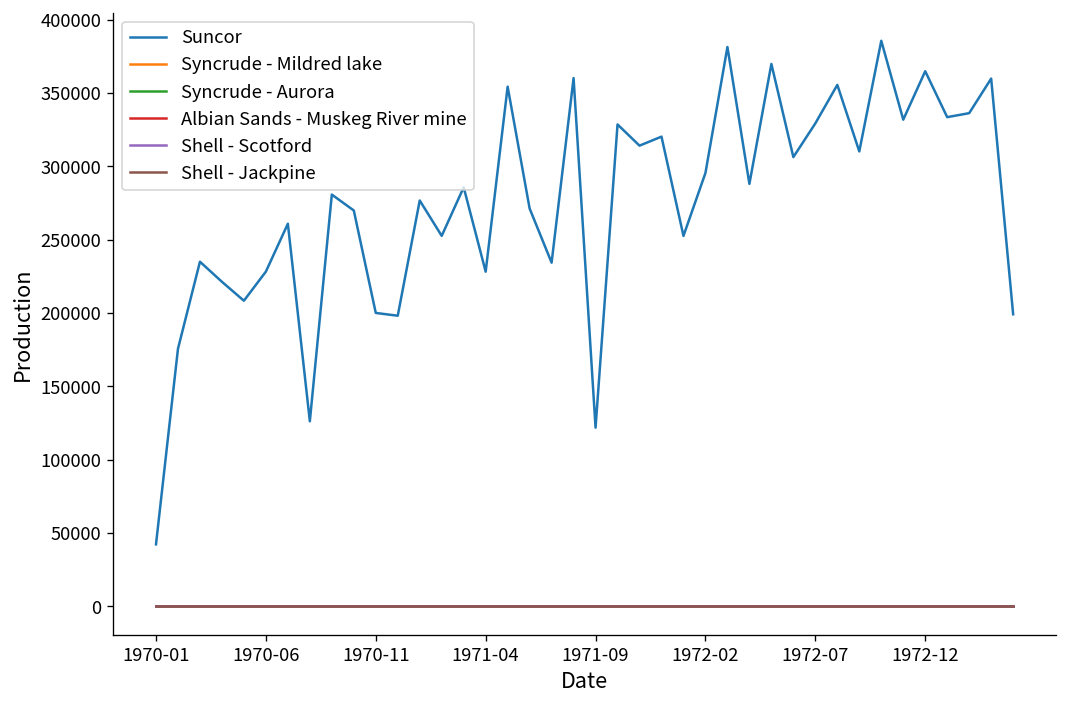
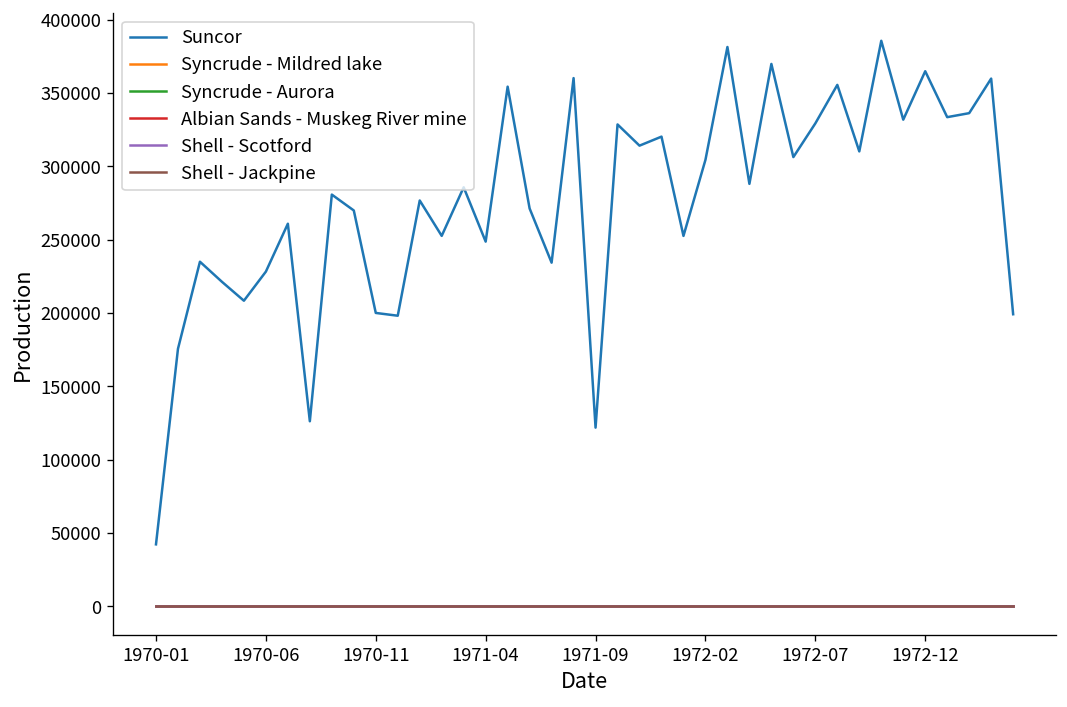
Suncor, 1971-04: 228000 -> 249000
Suncor, 1972-02: 295000 -> 304000
